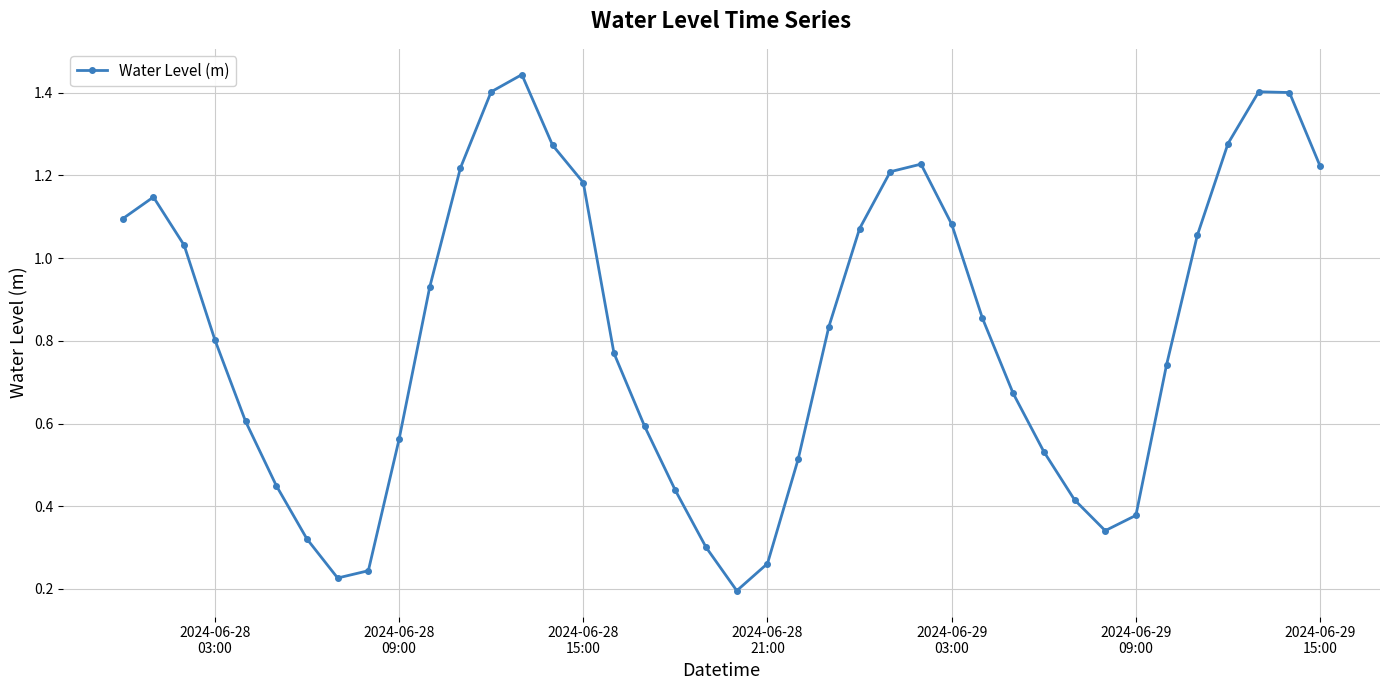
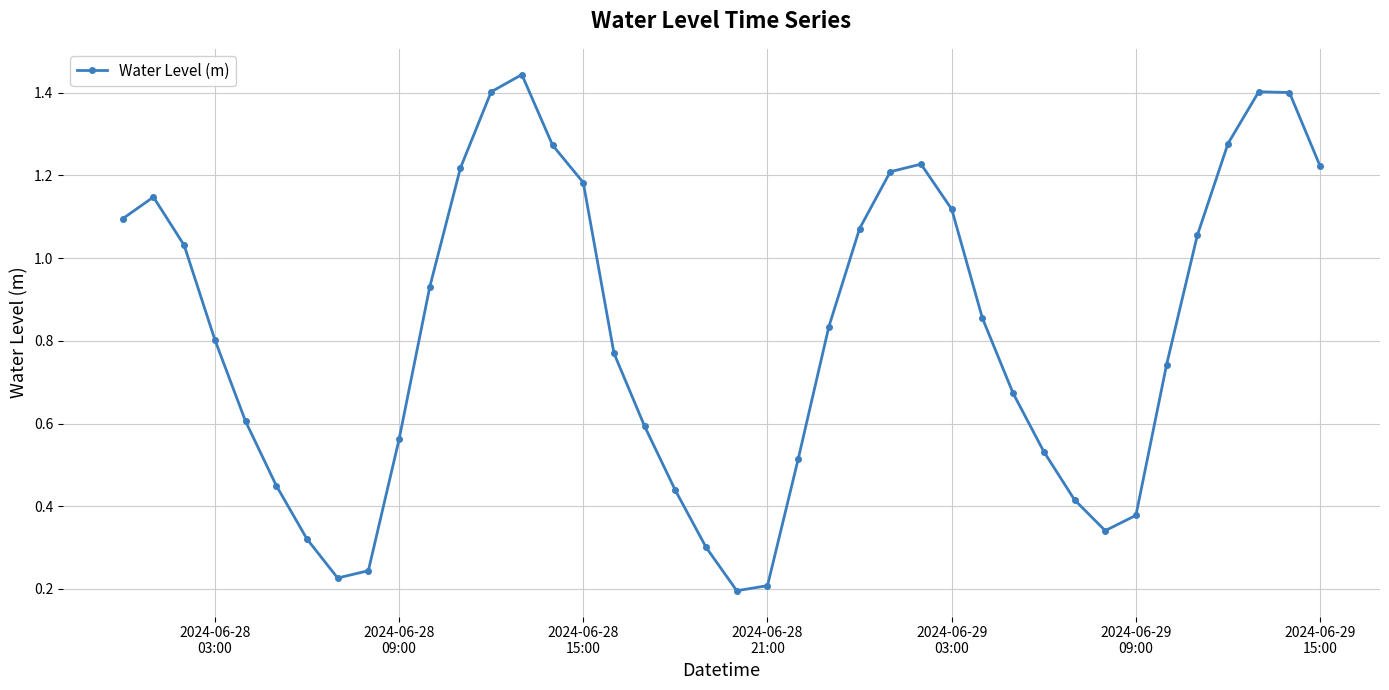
2024-06-28 21:00: 0.26 -> 0.21
2024-06-29 03:00: 1.08 -> 1.12
